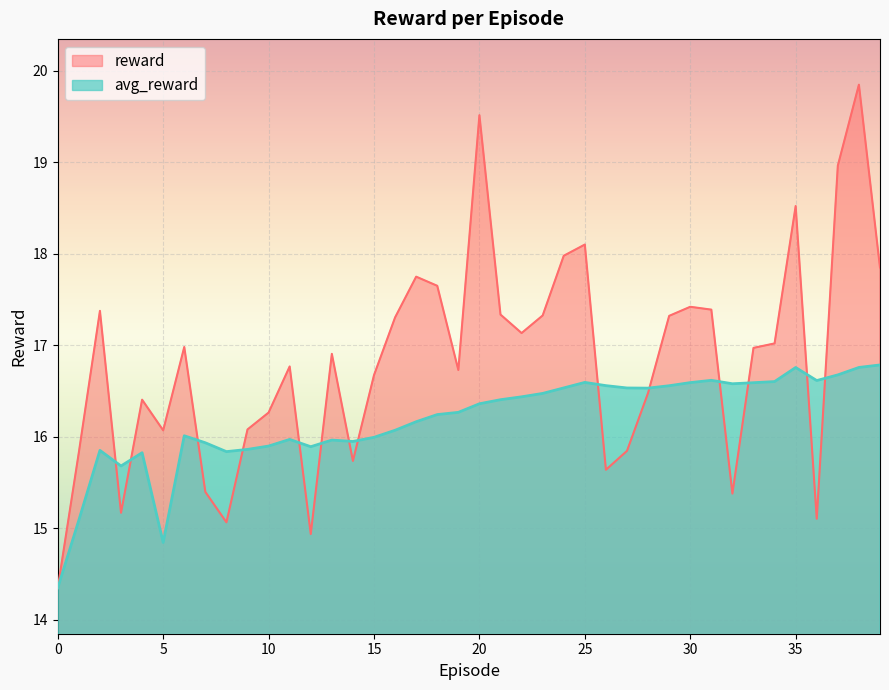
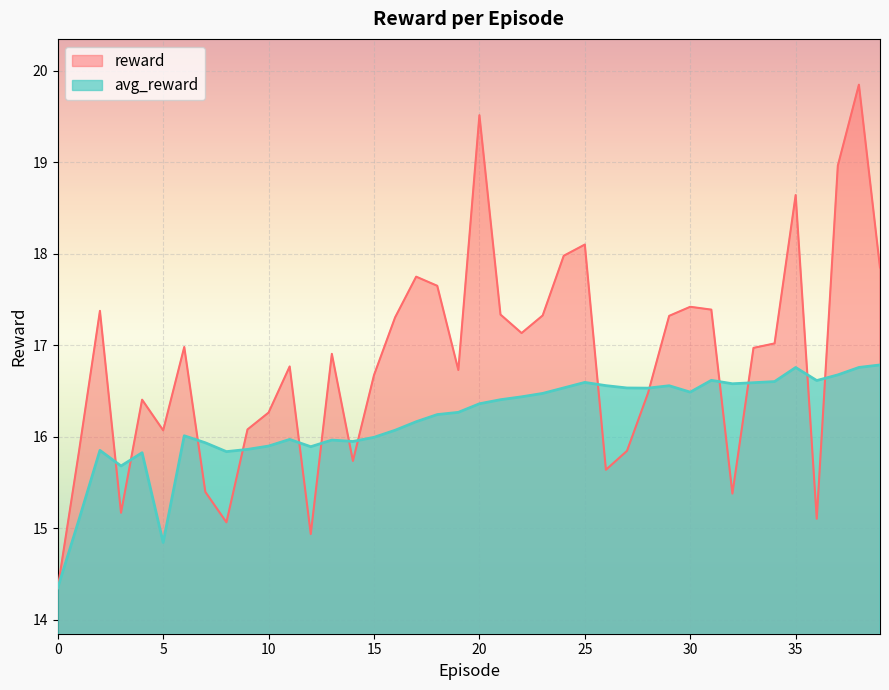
avg_reward, 30: 16.6 -> 16.5
reward, 35: 18.5 -> 18.6
